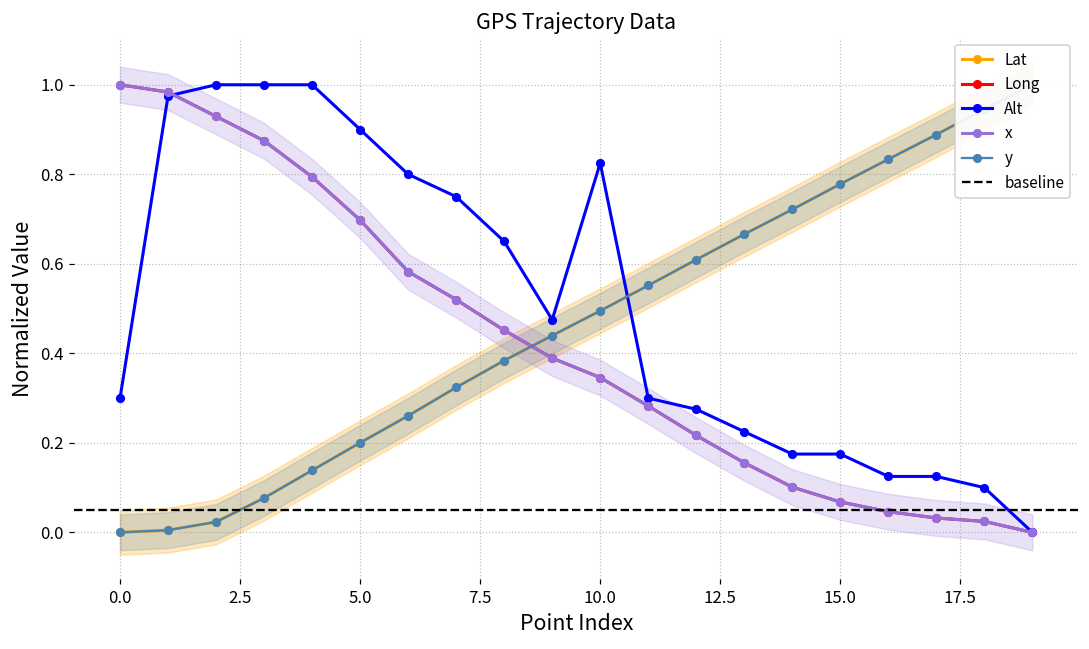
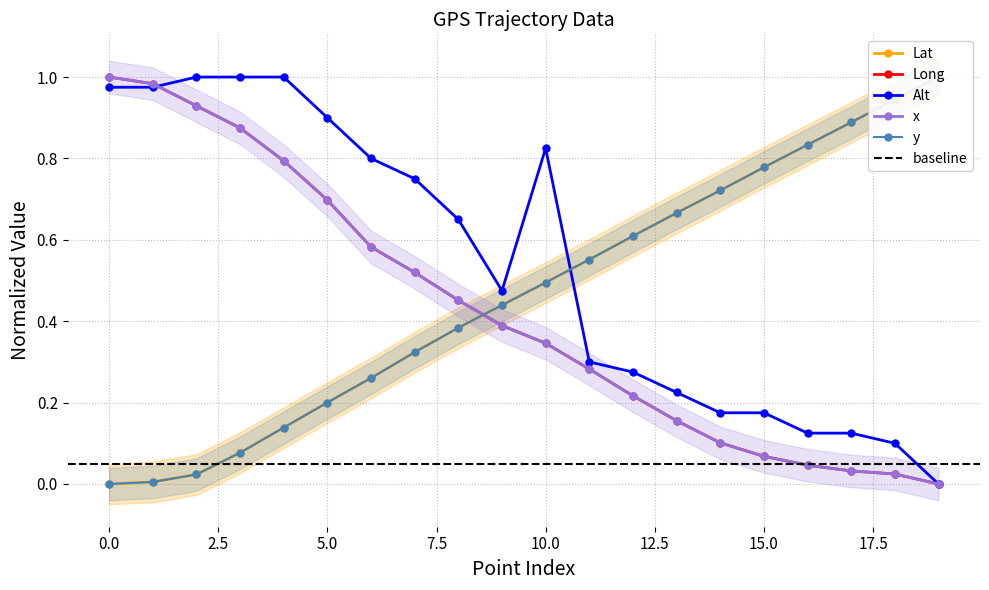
Alt, 0.0: 0.30 -> 0.98
